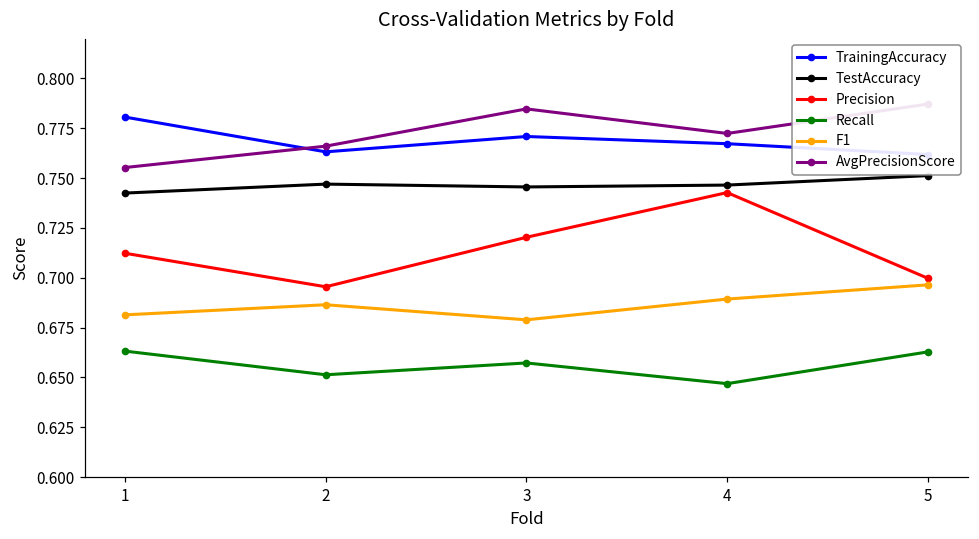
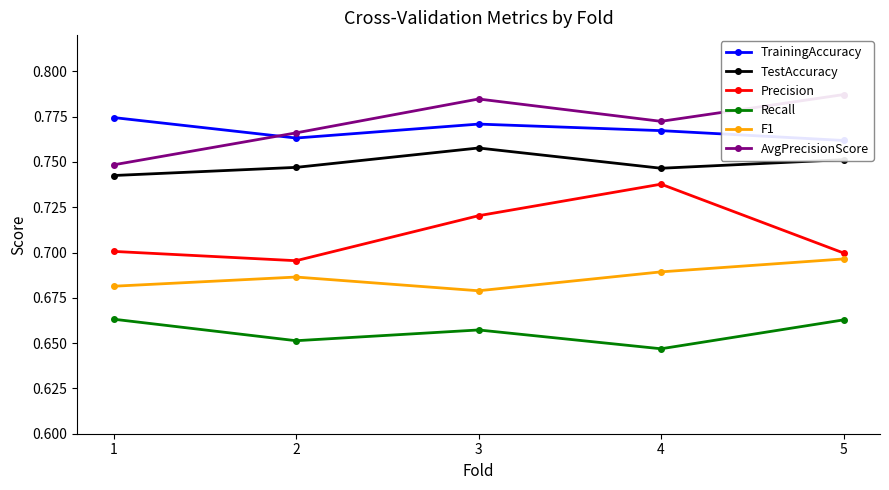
TrainingAccuracy, 1: 0.781 -> 0.774
Precision, 1: 0.712 -> 0.701
AvgPrecisionScore, 1: 0.755 -> 0.748
TestAccuracy, 3: 0.746 -> 0.758
Precision, 4: 0.743 -> 0.738
